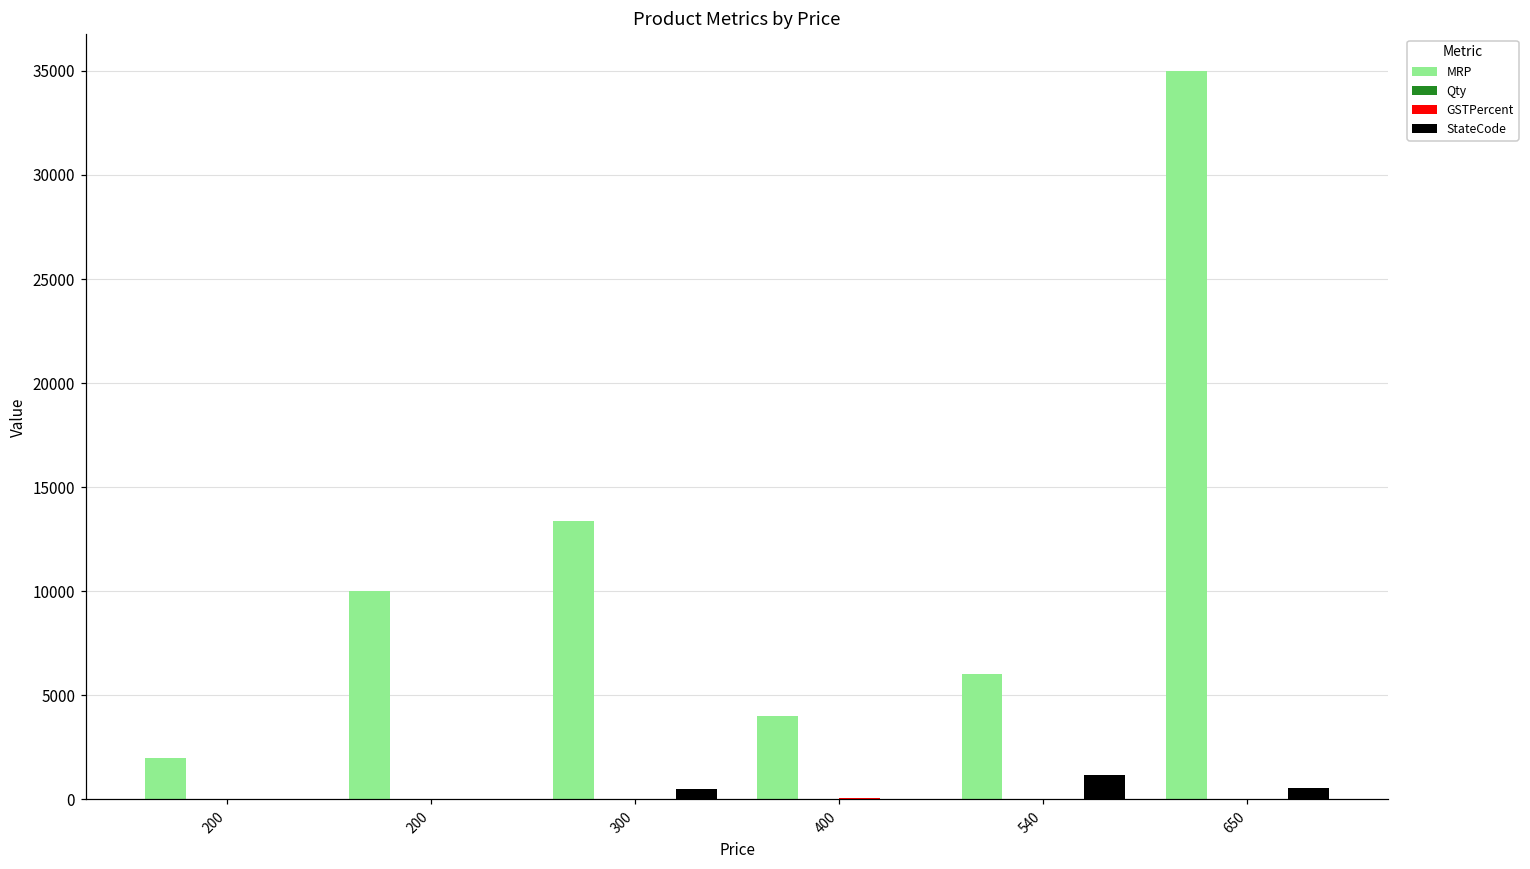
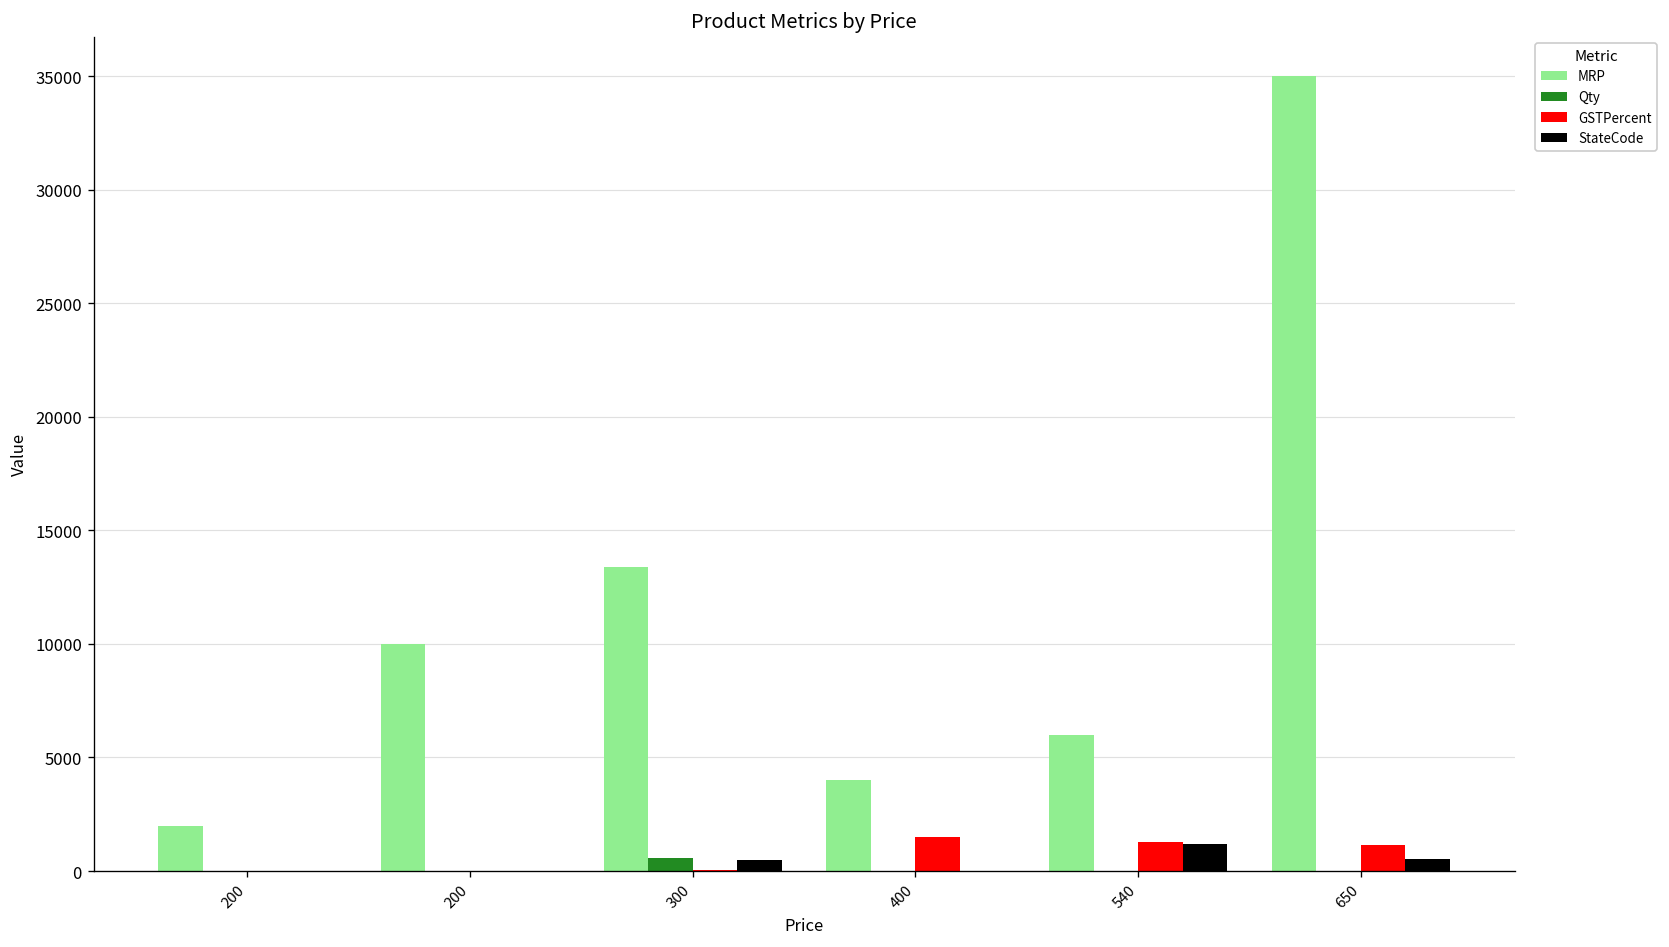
Qty, 300: 0 -> 600
GSTPercent, 400: 0 -> 1500
GSTPercent, 540: 0 -> 1300
GSTPercent, 650: 0 -> 1100
